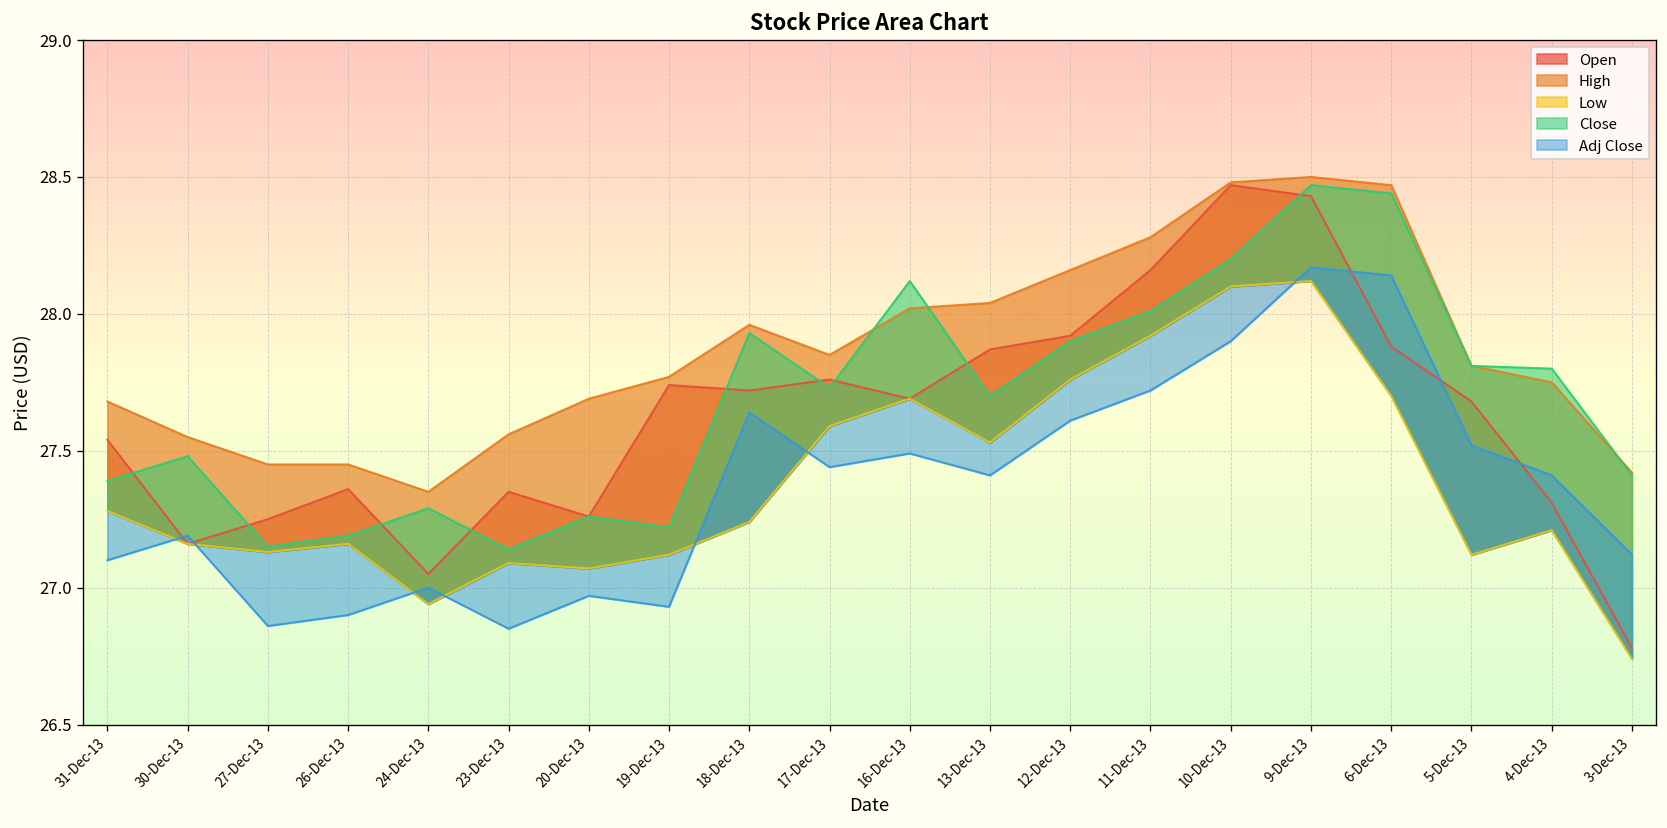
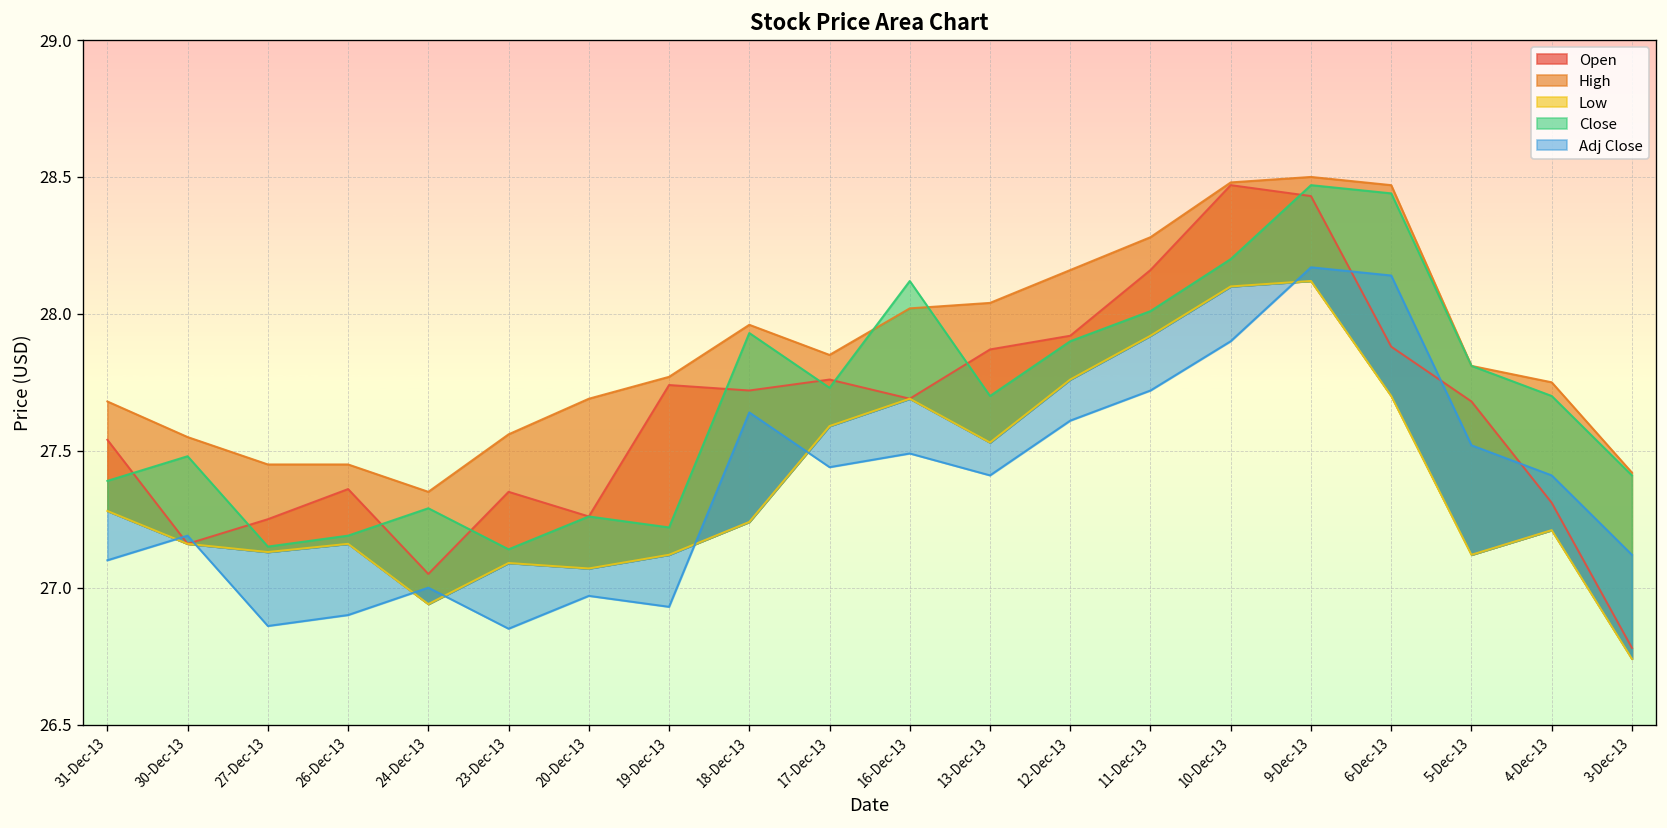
Close, 4-Dec-13: 27.8 -> 27.7
